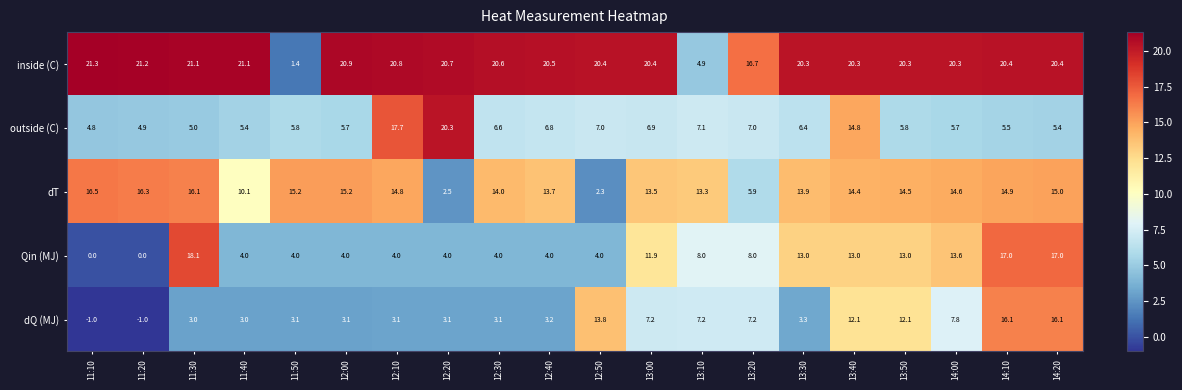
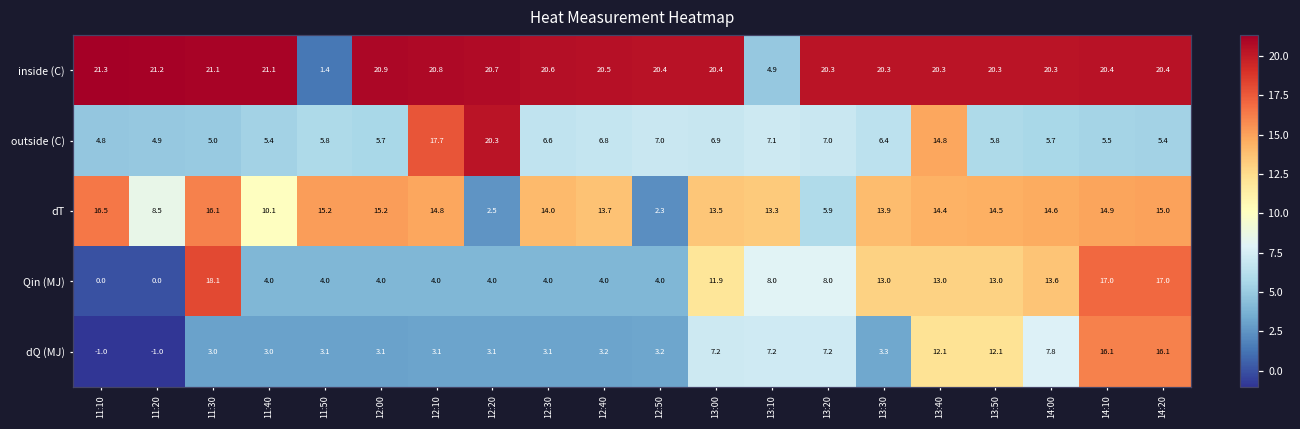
inside (C), 13:20: 16.7 -> 20.3
dT, 11:20: 16.3 -> 8.5
dQ (MJ), 12:50: 13.8 -> 3.2
